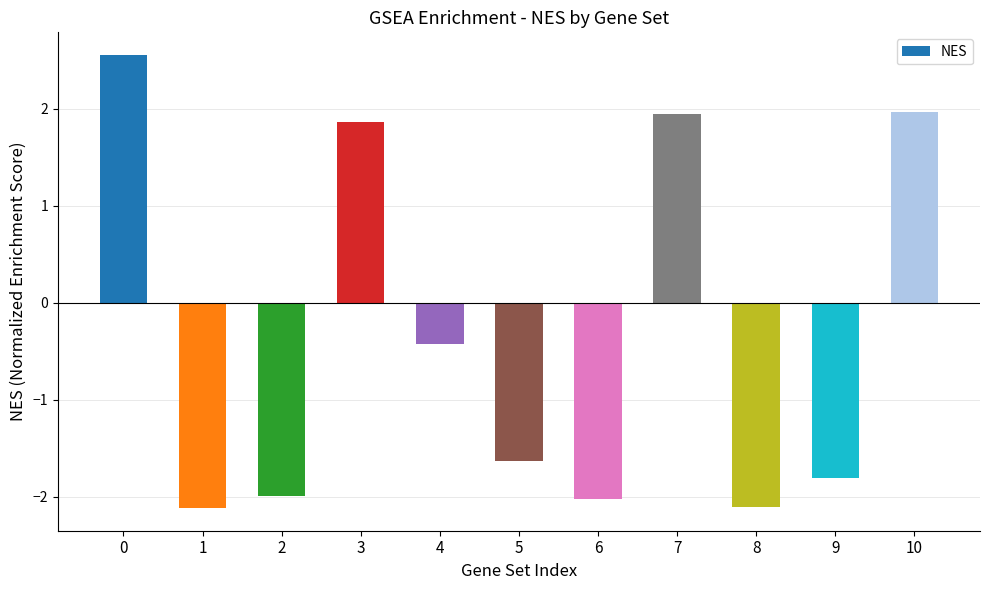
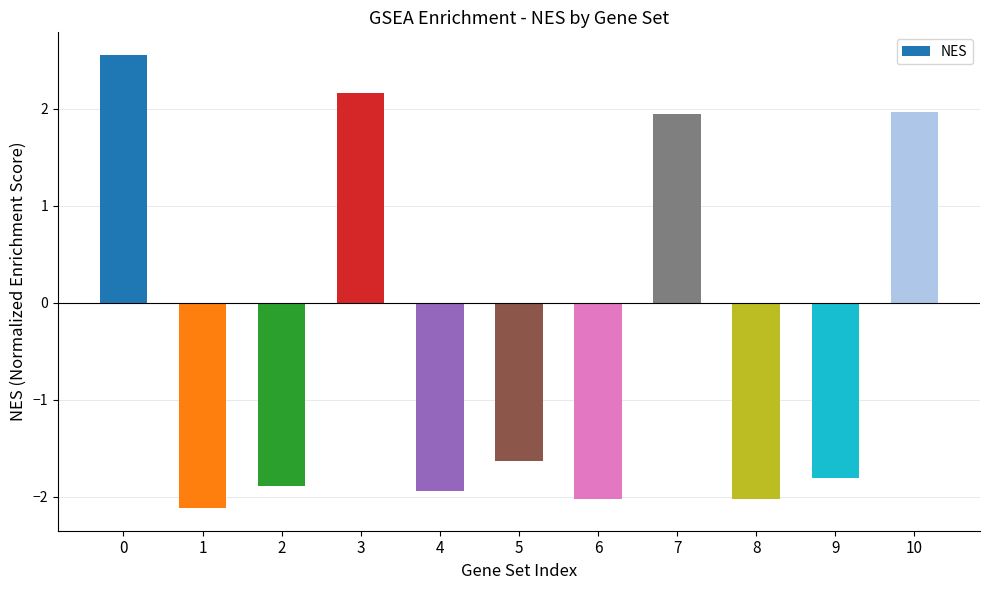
2: -2.0 -> -1.9
3: 1.9 -> 2.2
4: -0.4 -> -1.9
8: -2.1 -> -2.0
